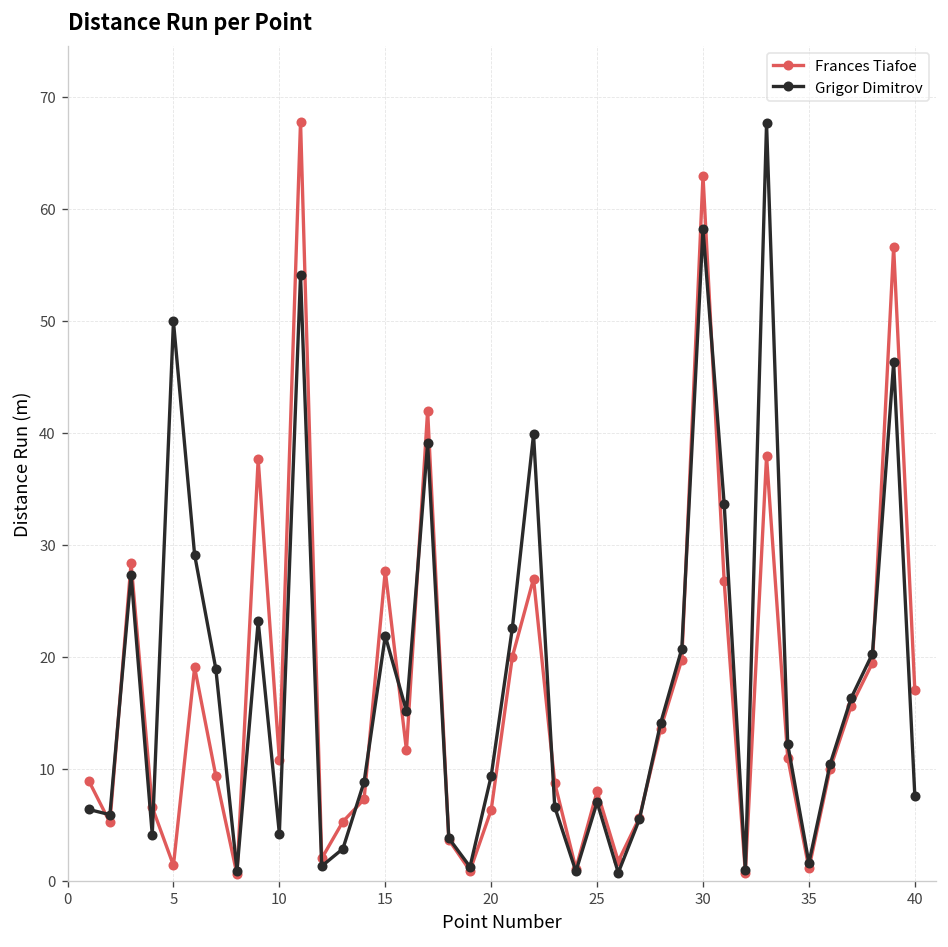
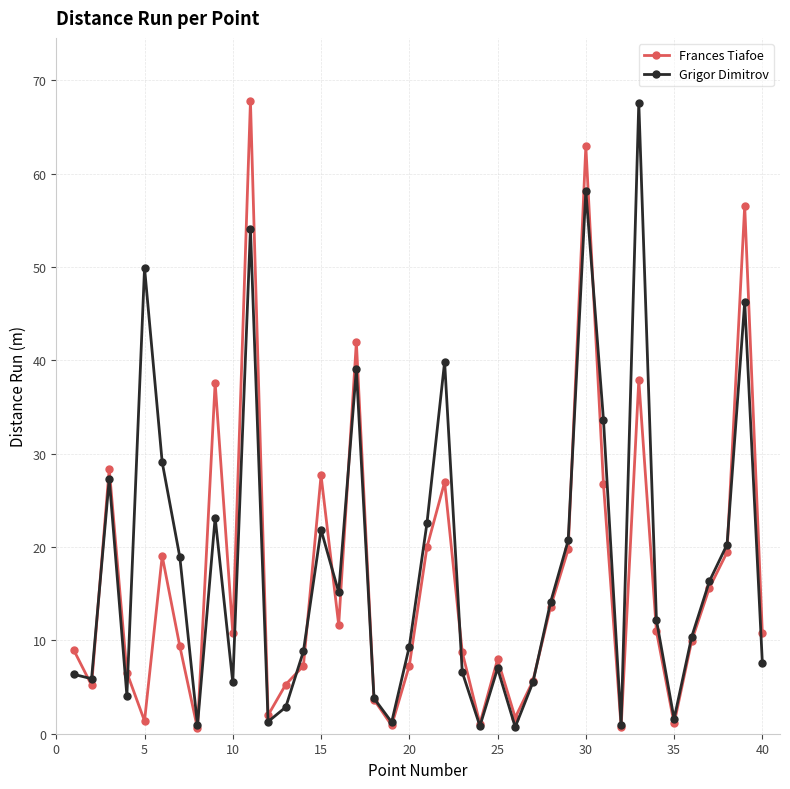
Grigor Dimitrov, 10: 4 -> 5
Frances Tiafoe, 20: 6 -> 7
Frances Tiafoe, 40: 17 -> 11
